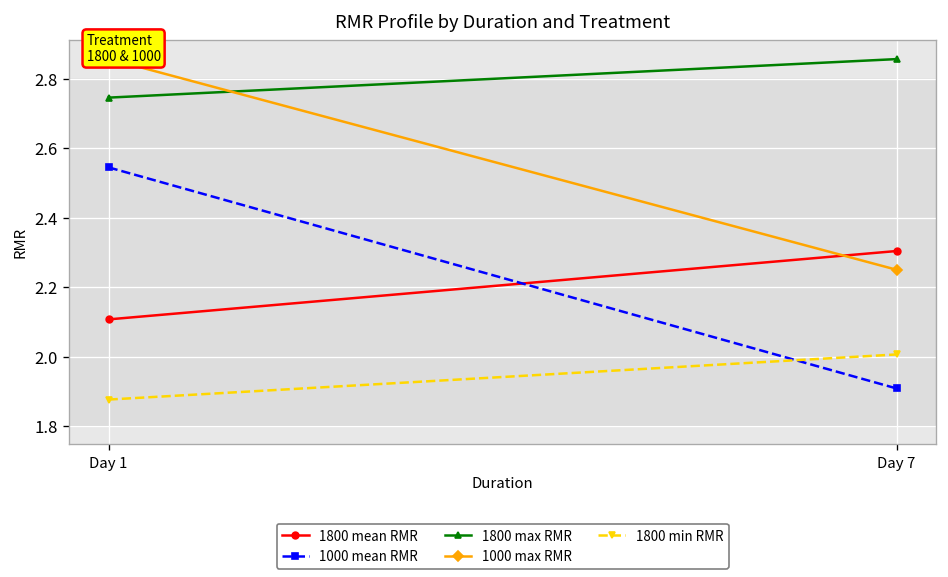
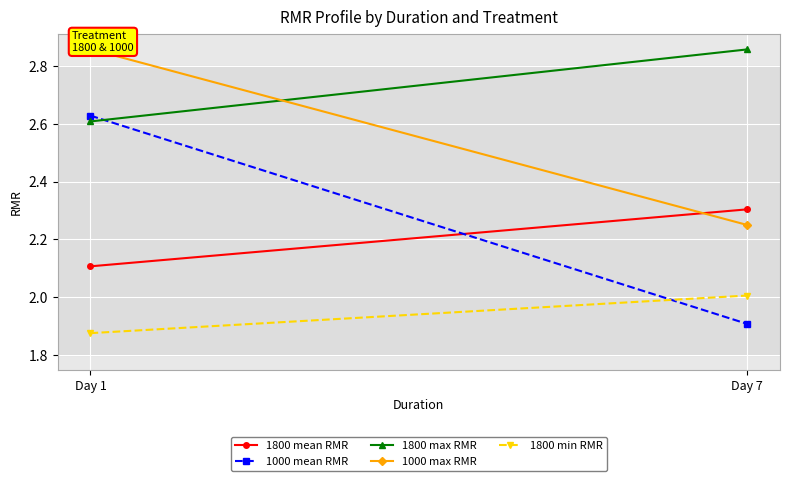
1000 mean RMR, Day 1: 2.55 -> 2.63
1800 max RMR, Day 1: 2.75 -> 2.61
